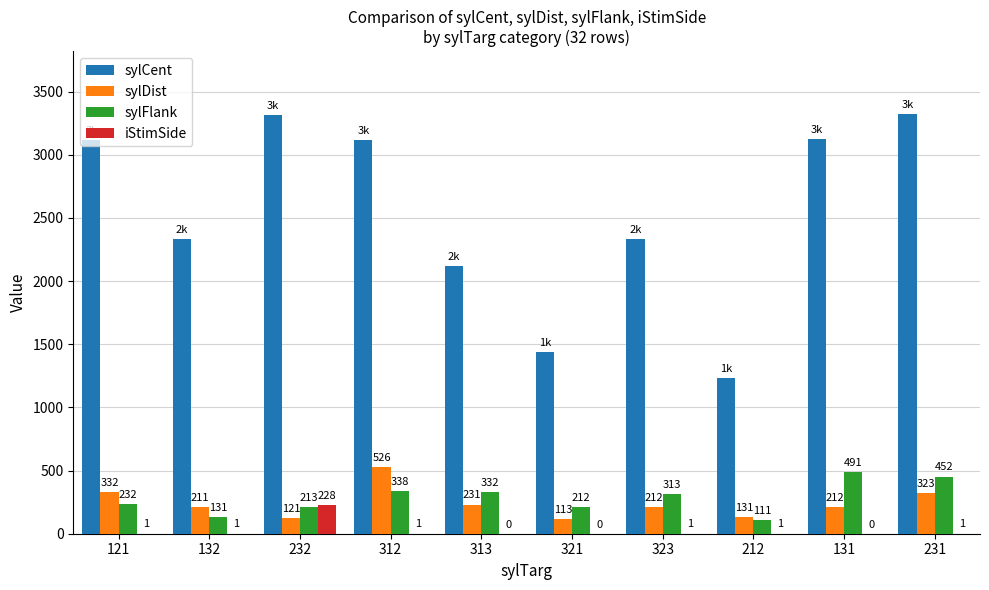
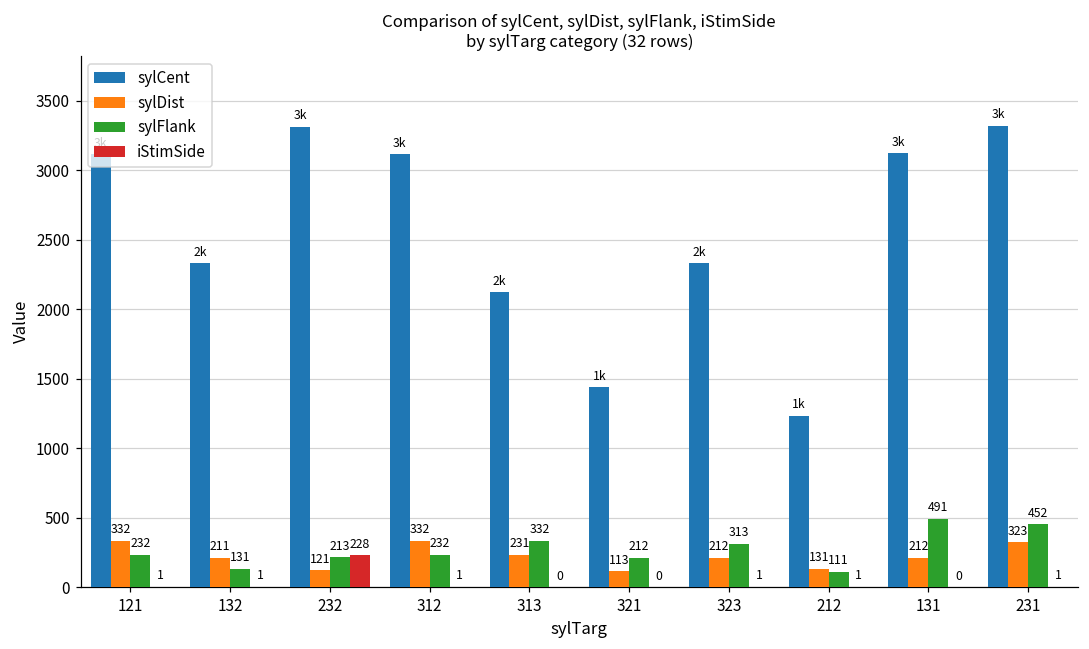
sylDist, 312: 526 -> 332
sylFlank, 312: 338 -> 232
